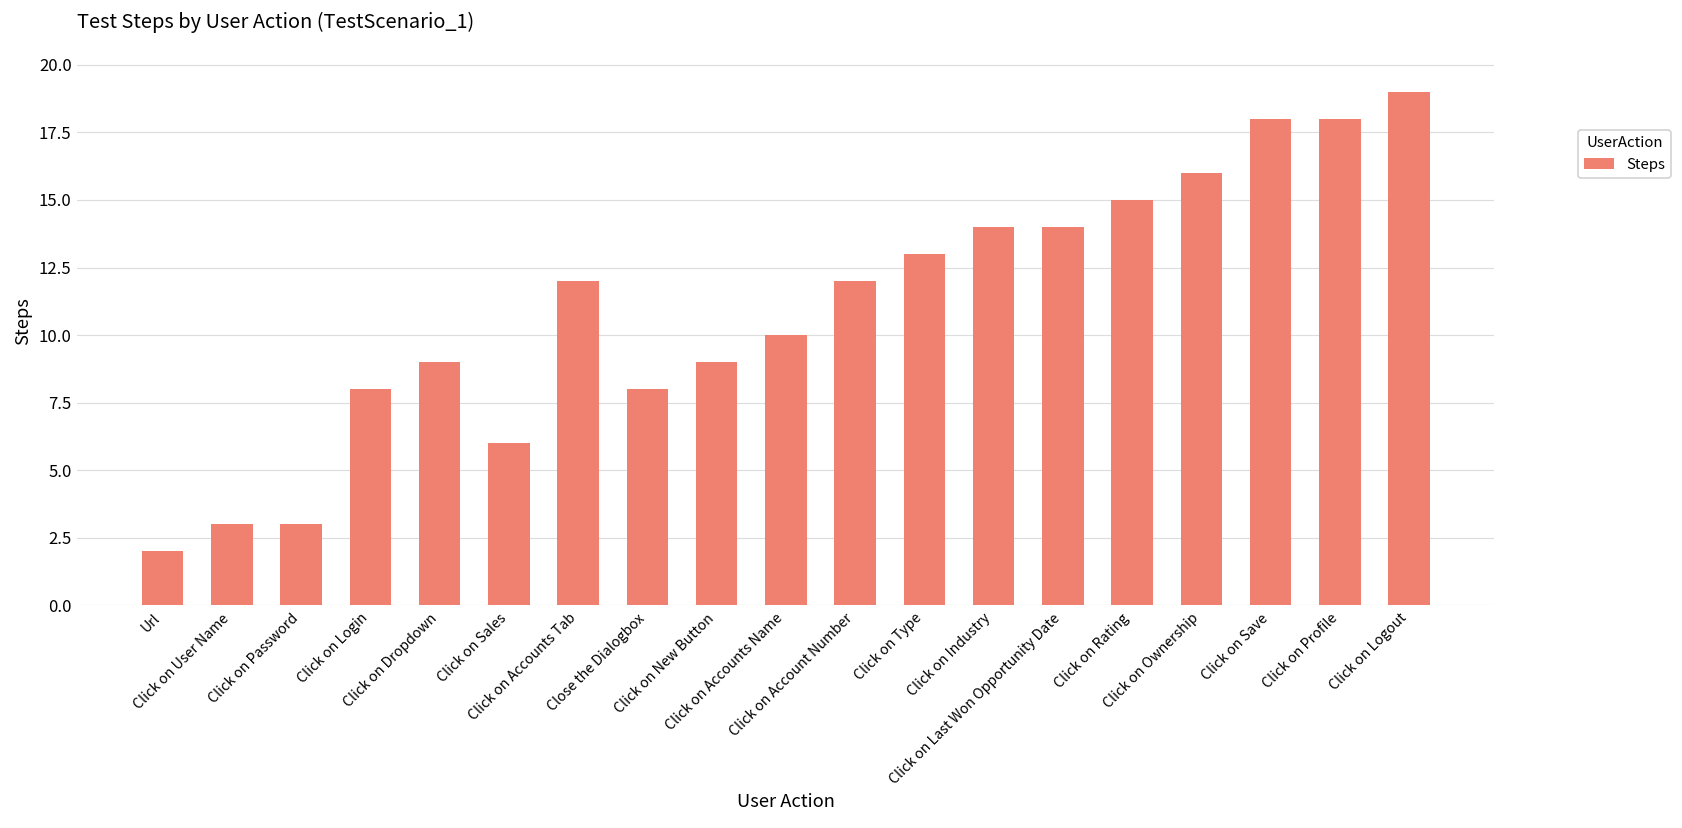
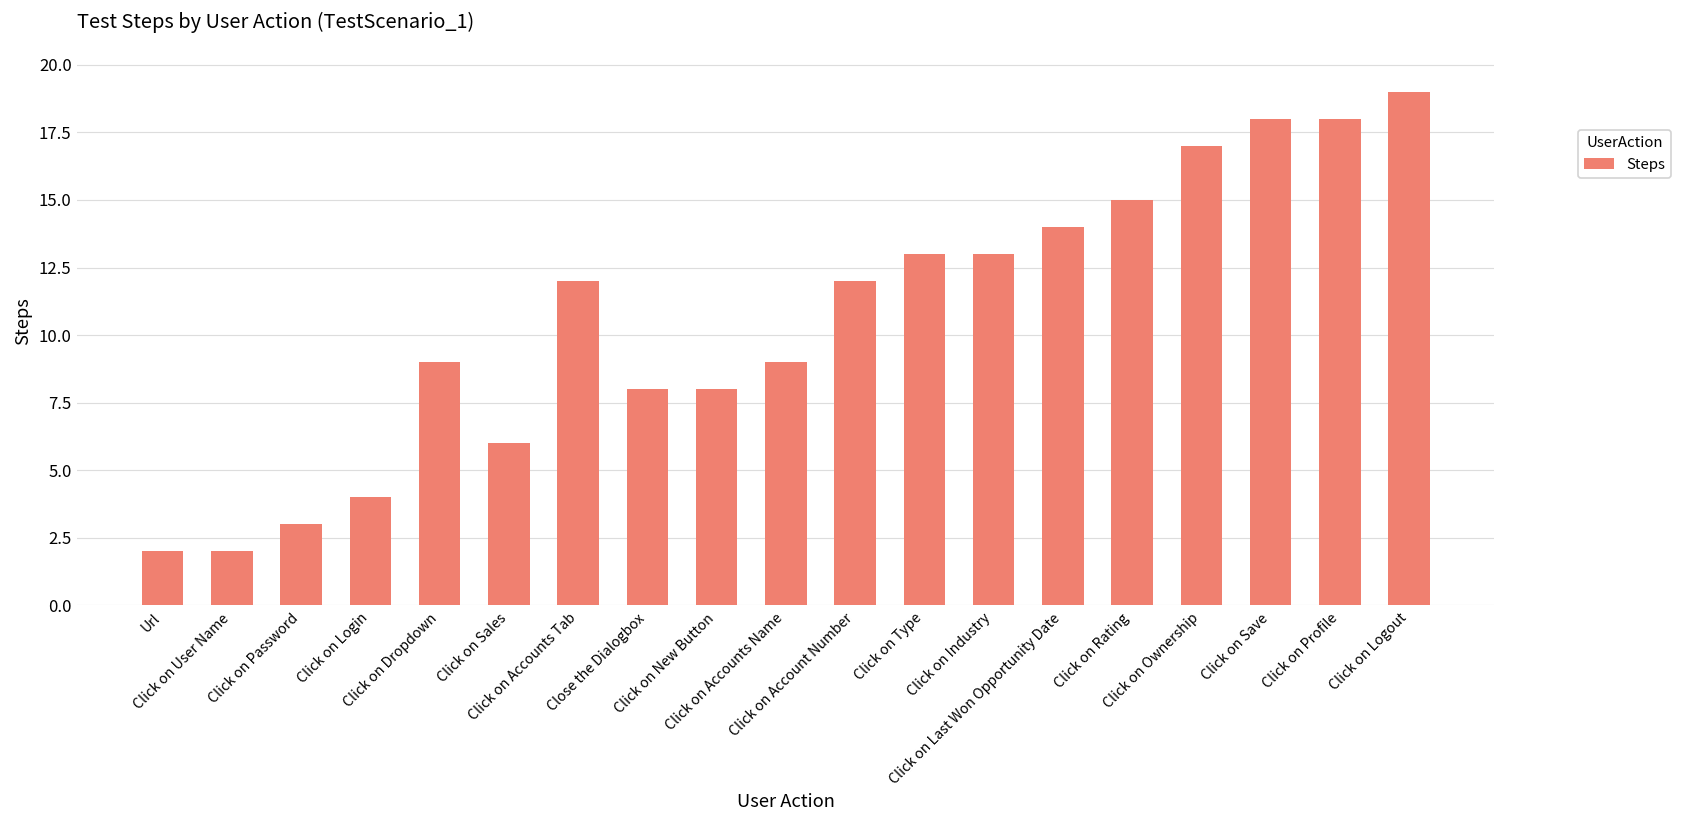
Click on User Name: 3 -> 2
Click on Login: 8 -> 4
Click on New Button: 9 -> 8
Click on Accounts Name: 10 -> 9
Click on Industry: 14 -> 13
Click on Ownership: 16 -> 17
